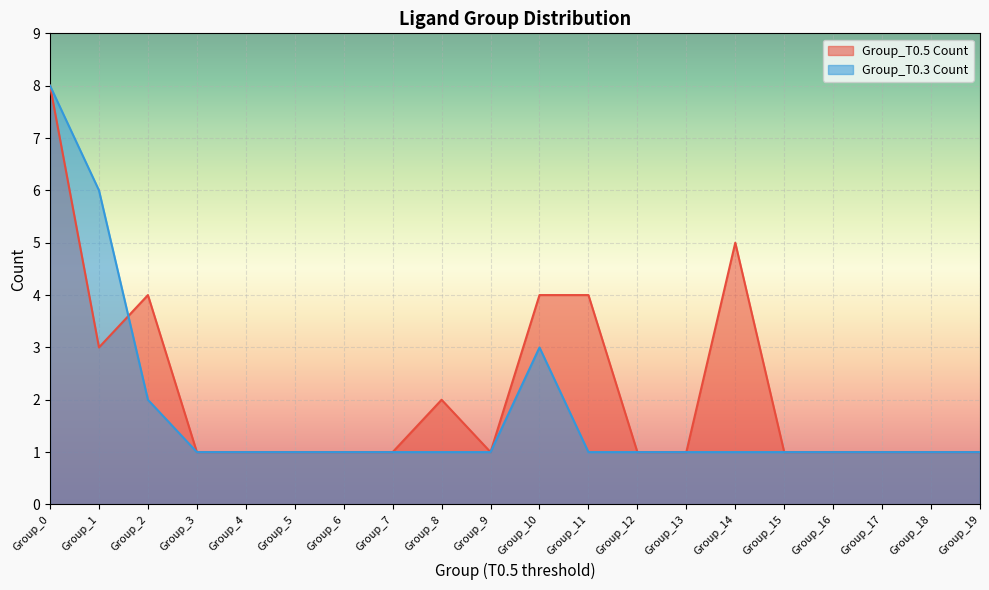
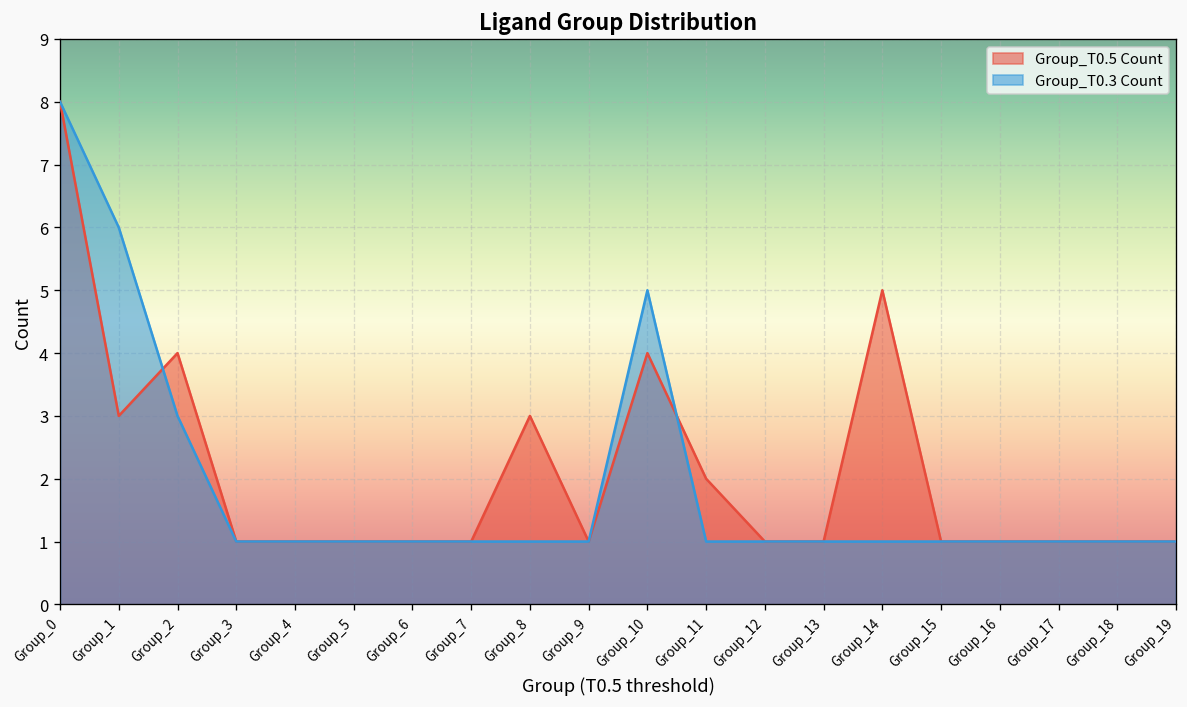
Group_T0.3 Count, Group_2: 2 -> 3
Group_T0.5 Count, Group_8: 2 -> 3
Group_T0.3 Count, Group_10: 3 -> 5
Group_T0.5 Count, Group_11: 4 -> 2
